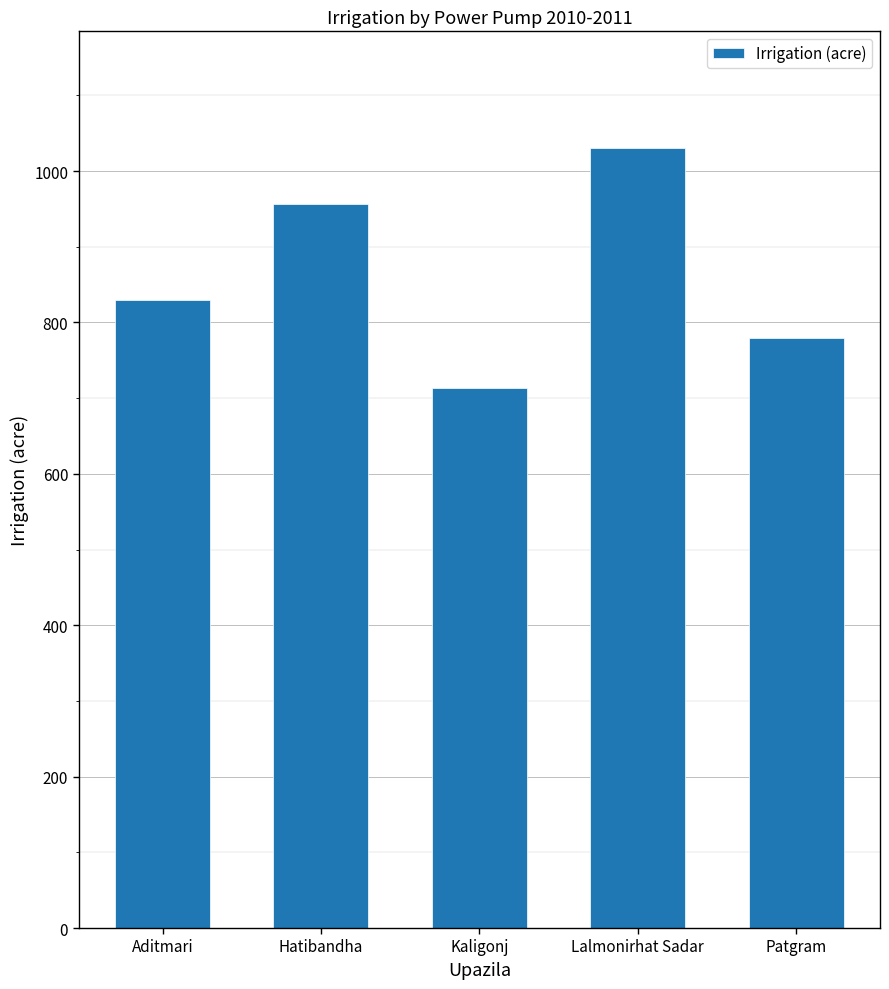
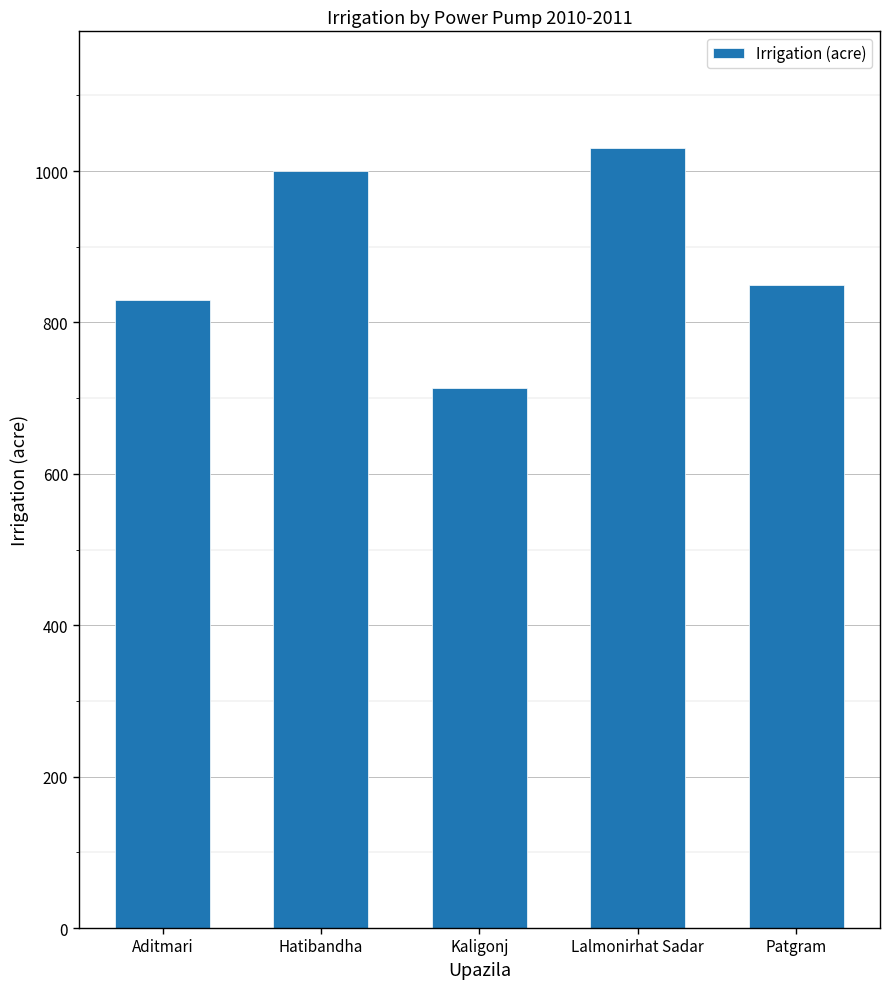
Hatibandha: 960 -> 1000
Patgram: 780 -> 850
